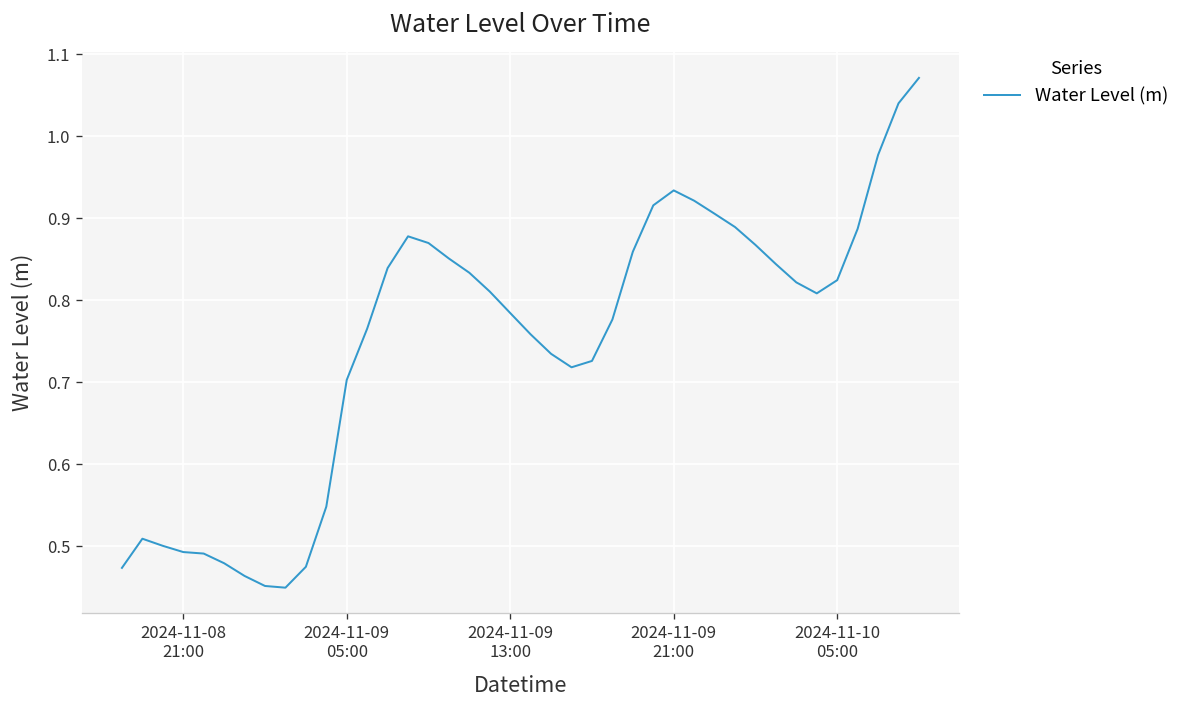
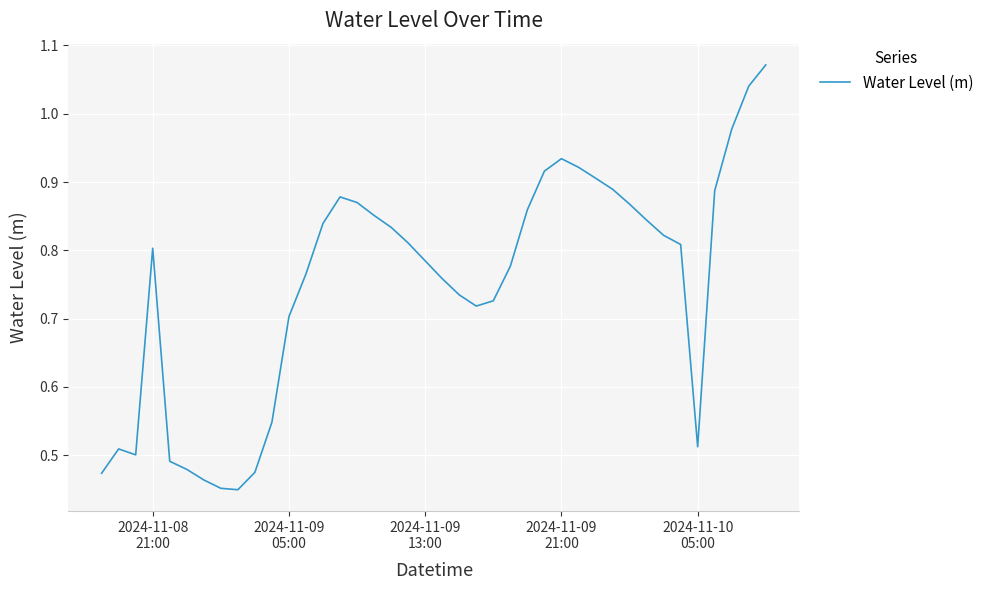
2024-11-08 21:00: 0.49 -> 0.80
2024-11-10 05:00: 0.82 -> 0.51
